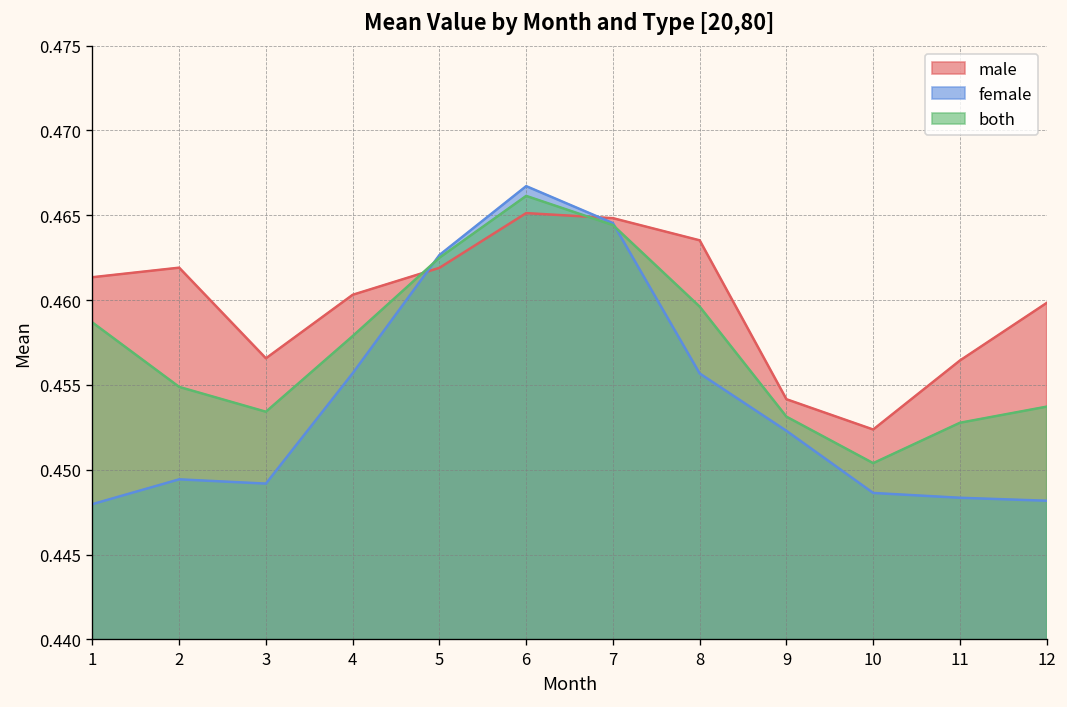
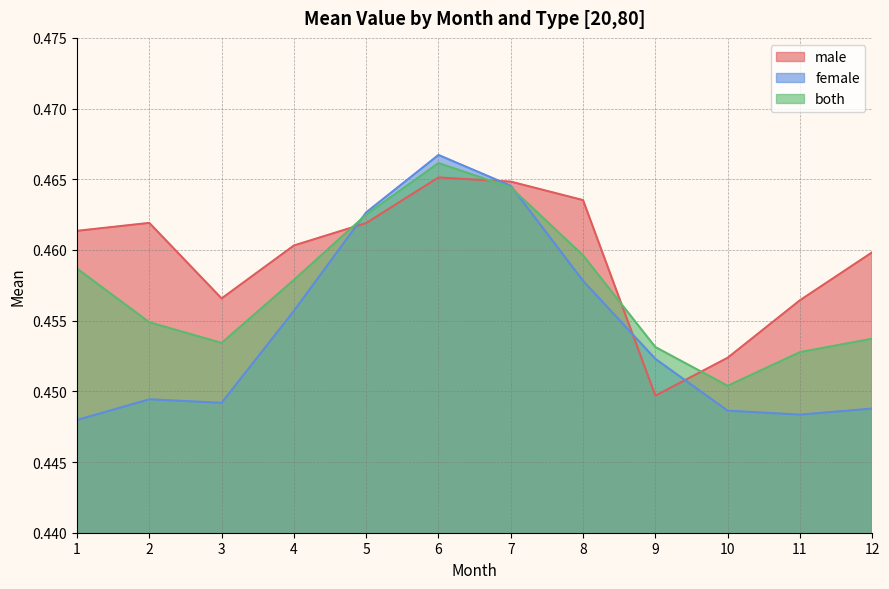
female, 8: 0.4557 -> 0.4578
male, 9: 0.4542 -> 0.4497
female, 12: 0.4482 -> 0.4488
